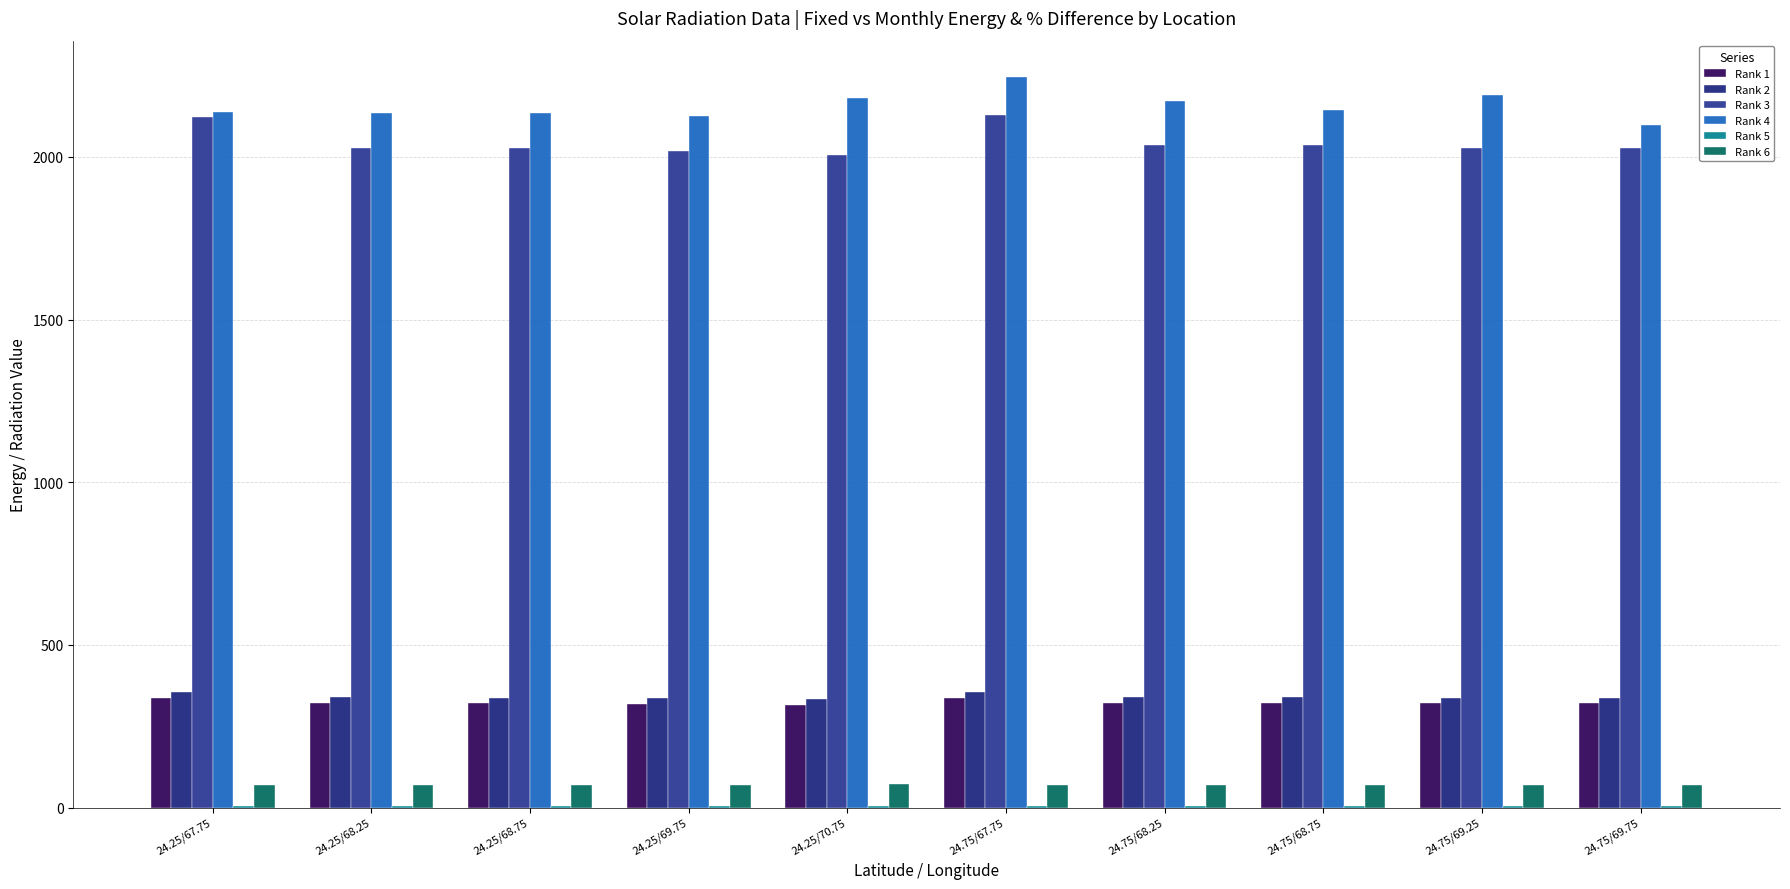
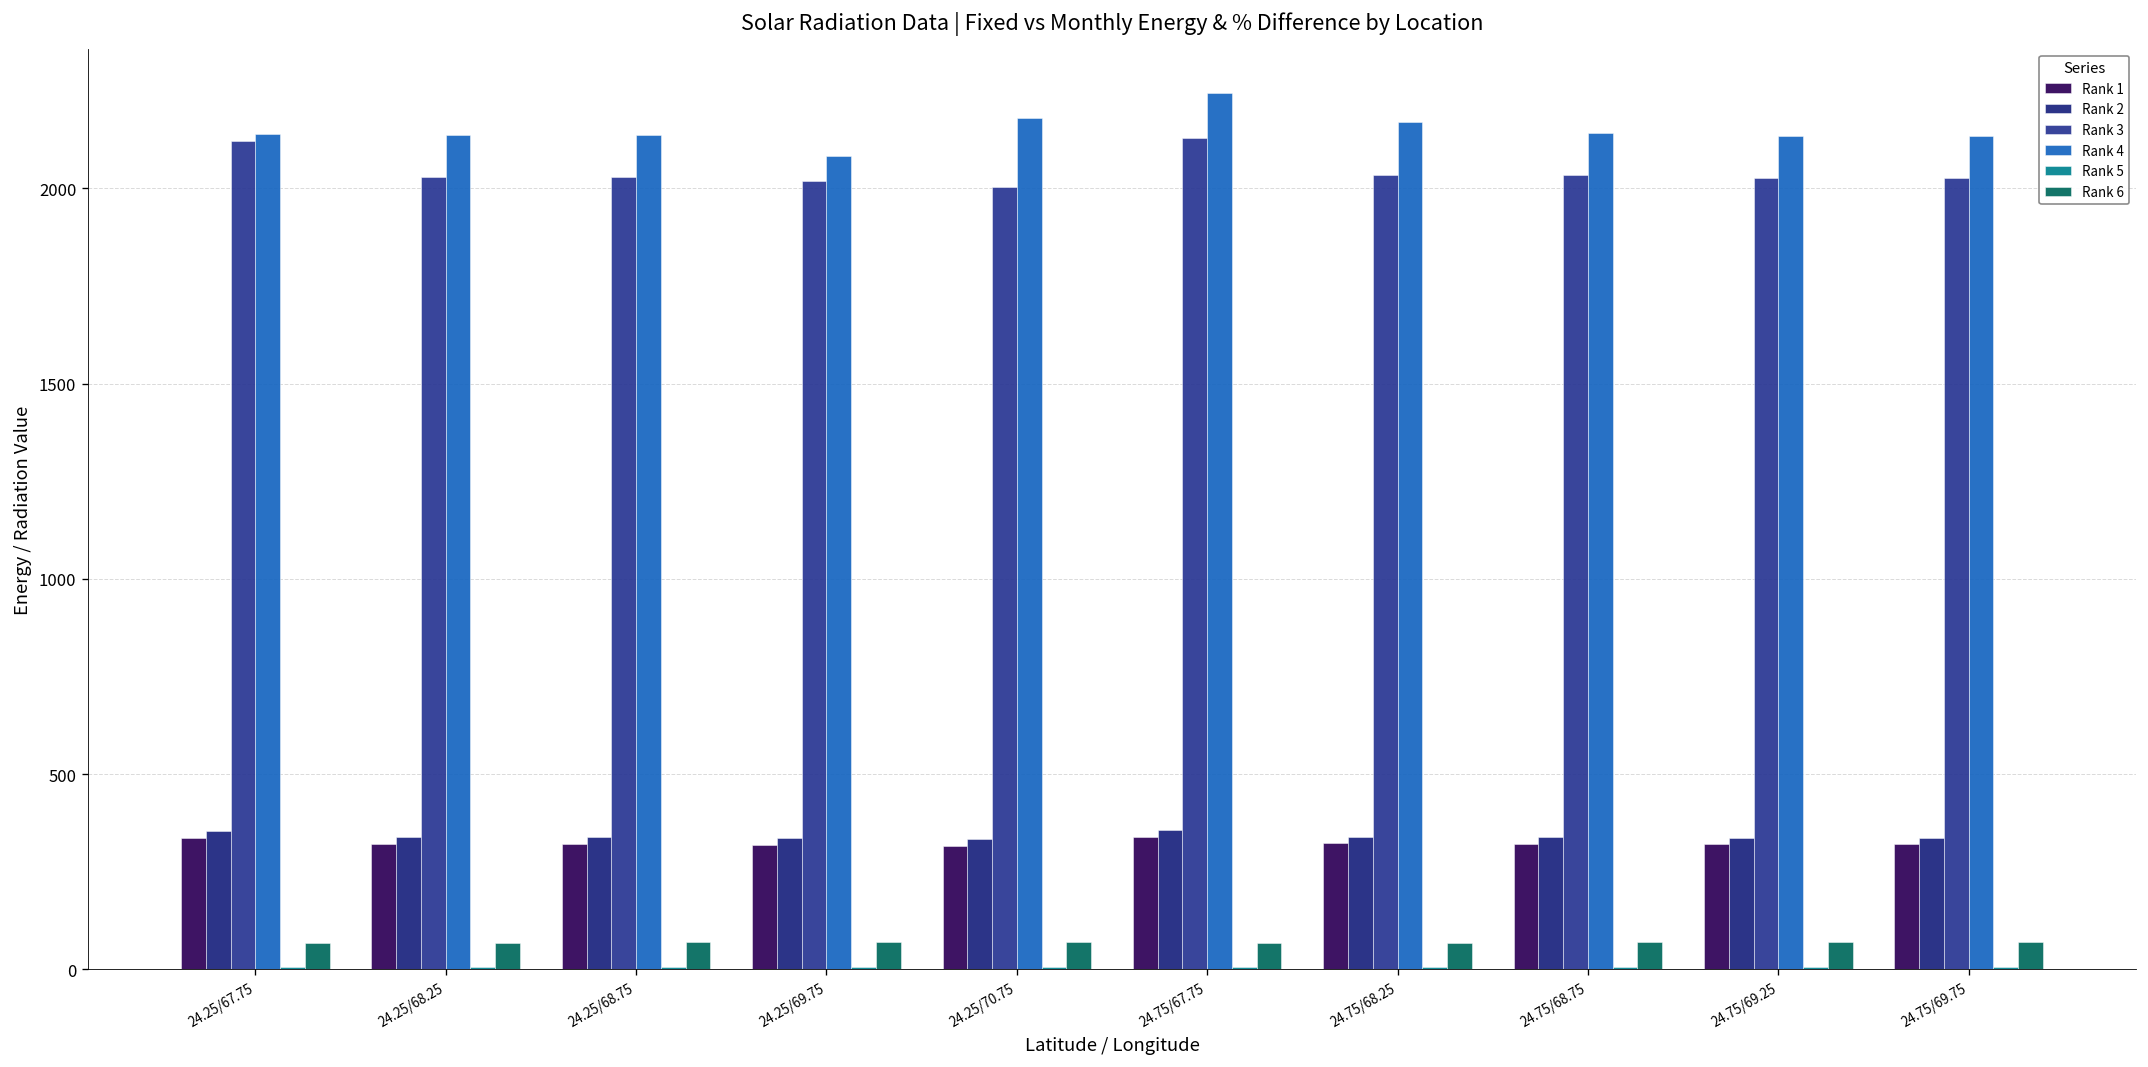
Rank 4, 24.25/69.75: 2130 -> 2080
Rank 4, 24.75/69.25: 2190 -> 2130
Rank 4, 24.75/69.75: 2100 -> 2130
